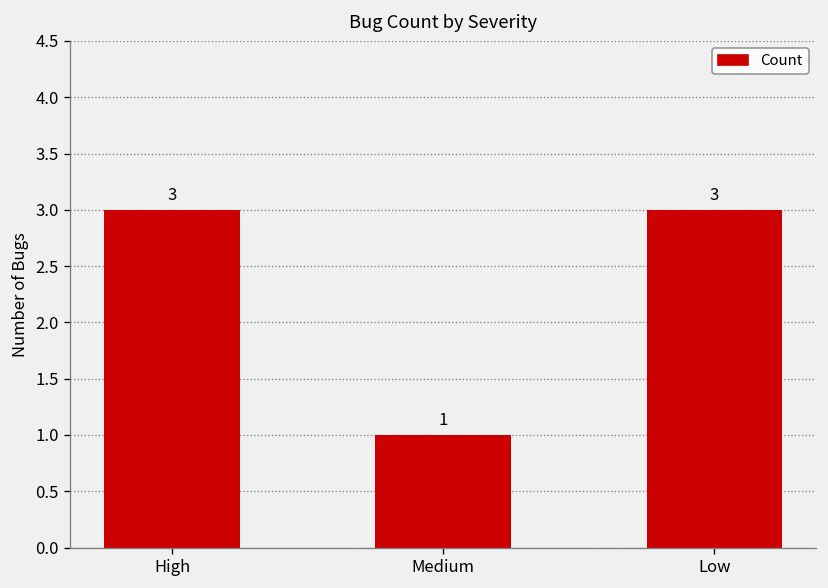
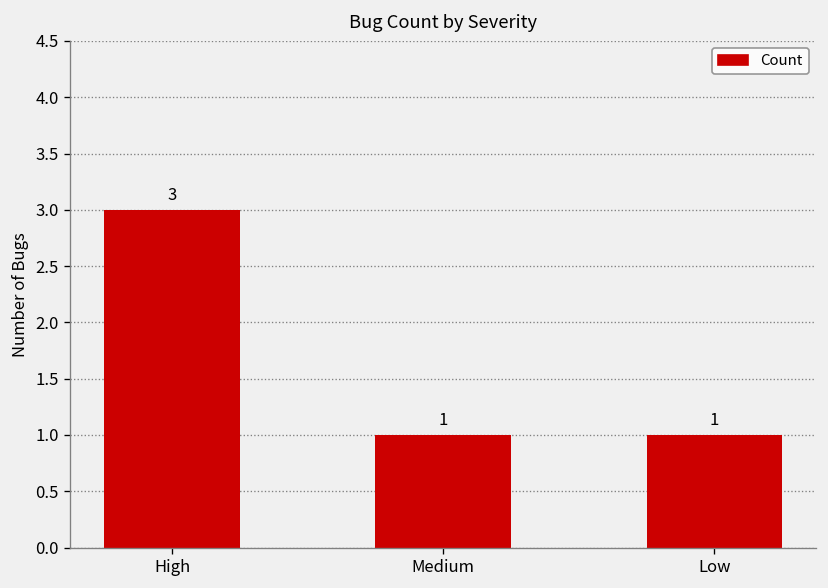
Low: 3 -> 1
